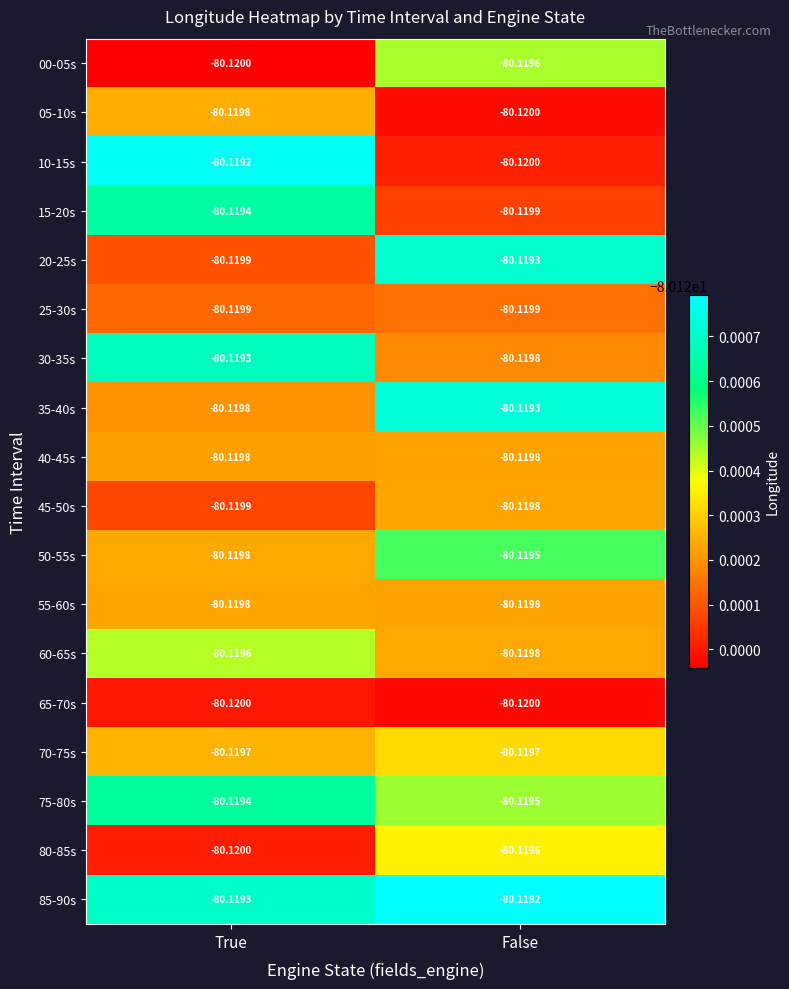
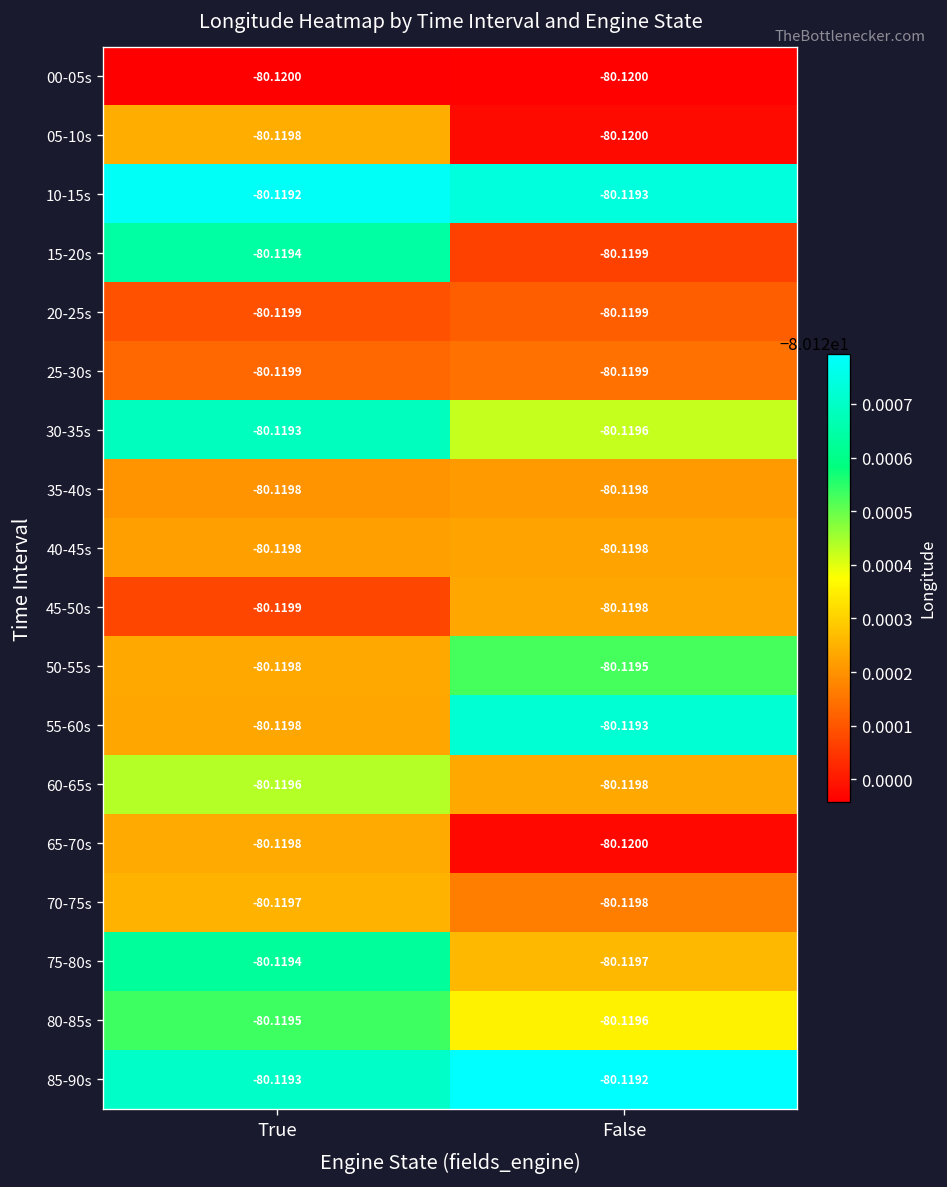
00-05s, False: -80.1196 -> -80.1200
10-15s, False: -80.1200 -> -80.1193
20-25s, False: -80.1193 -> -80.1199
30-35s, False: -80.1198 -> -80.1196
35-40s, False: -80.1193 -> -80.1198
55-60s, False: -80.1198 -> -80.1193
65-70s, True: -80.1200 -> -80.1198
70-75s, False: -80.1197 -> -80.1198
75-80s, False: -80.1195 -> -80.1197
80-85s, True: -80.1200 -> -80.1195
